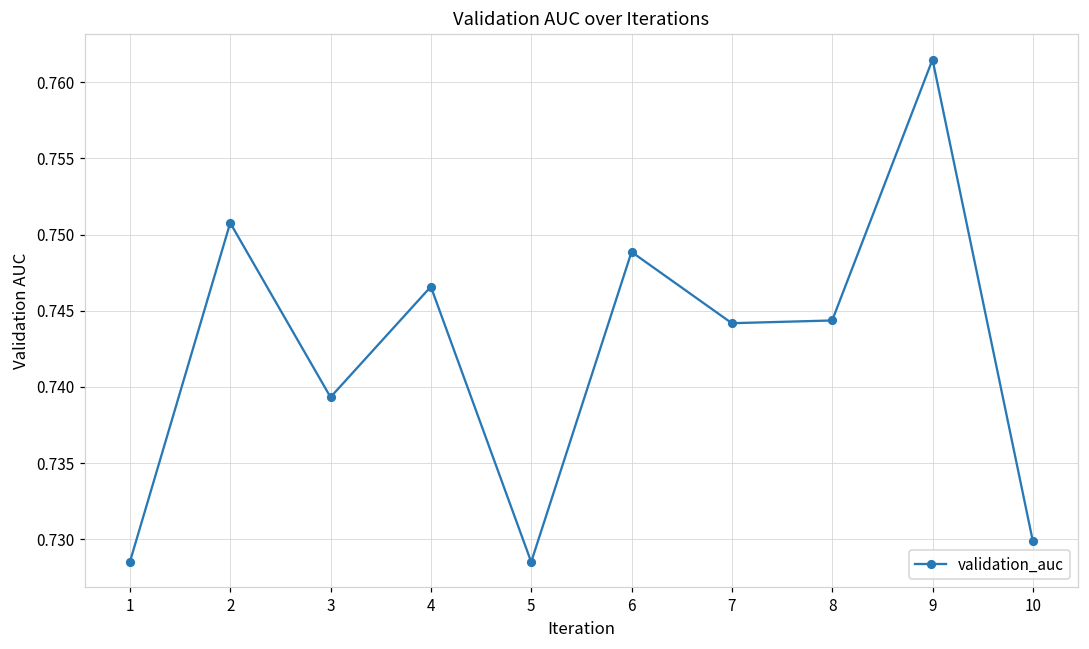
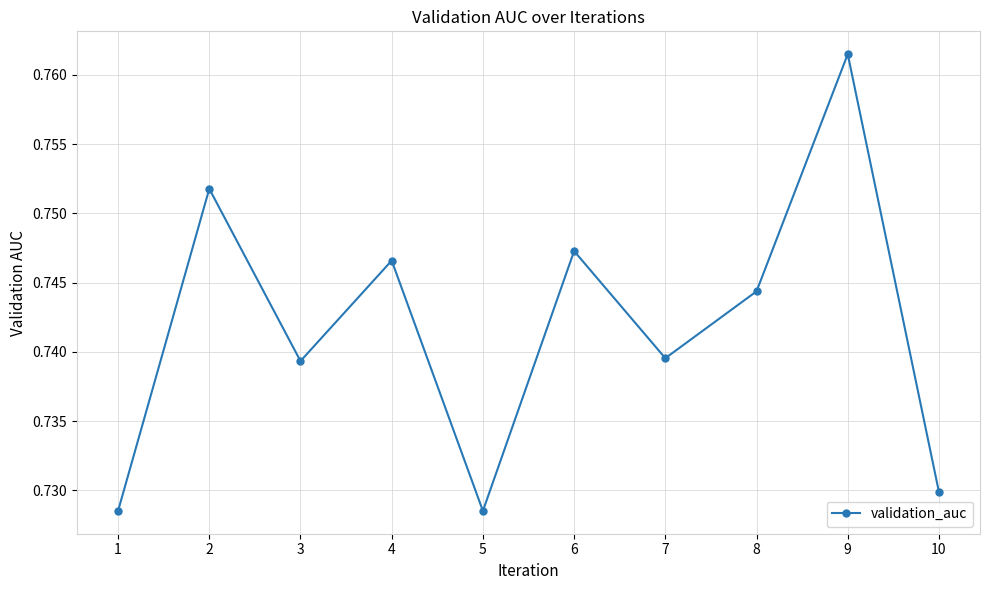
2: 0.7508 -> 0.7518
6: 0.7489 -> 0.7473
7: 0.7442 -> 0.7395
